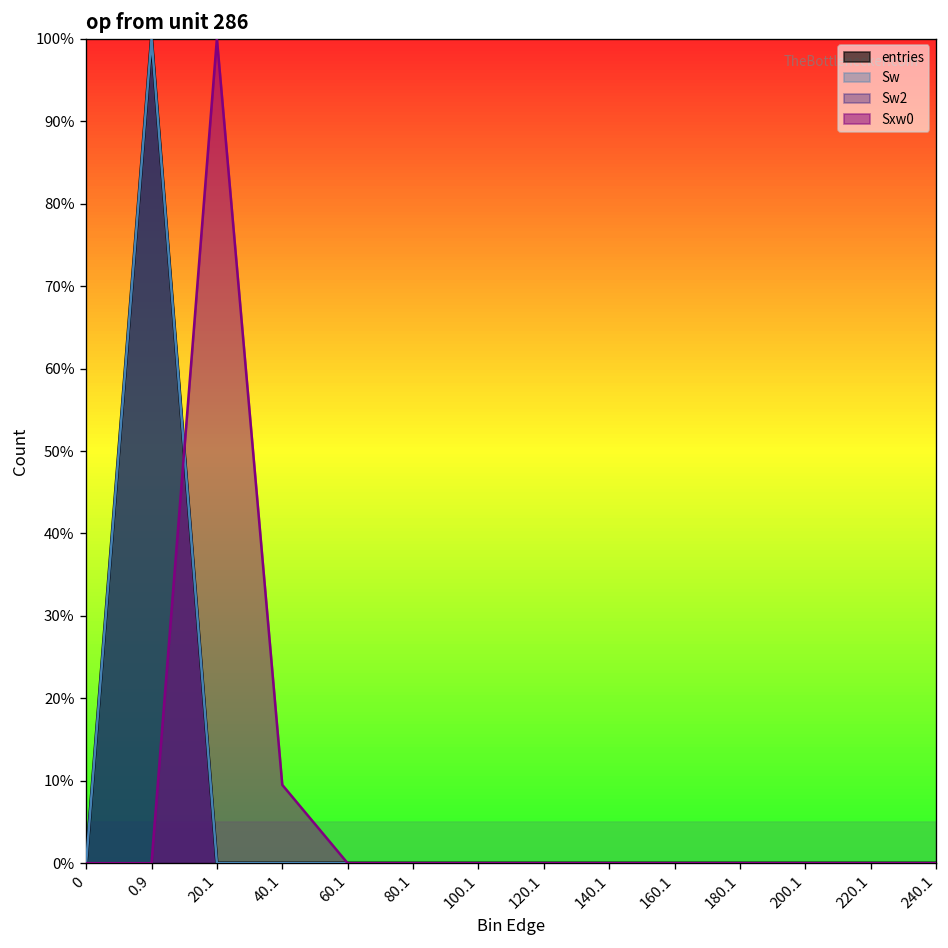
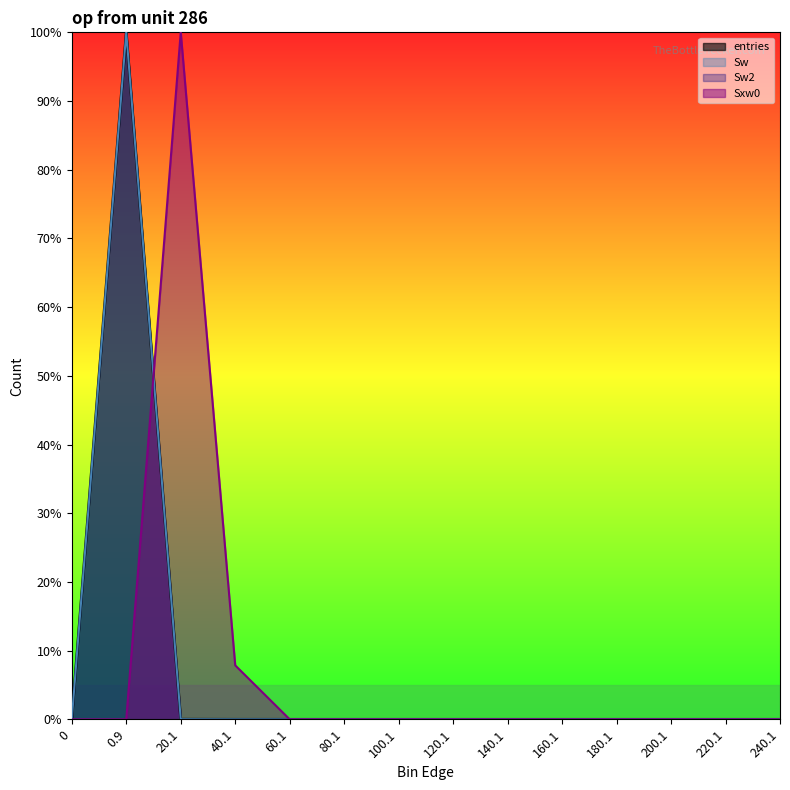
Sxw0, 40.1: 10% -> 8%
